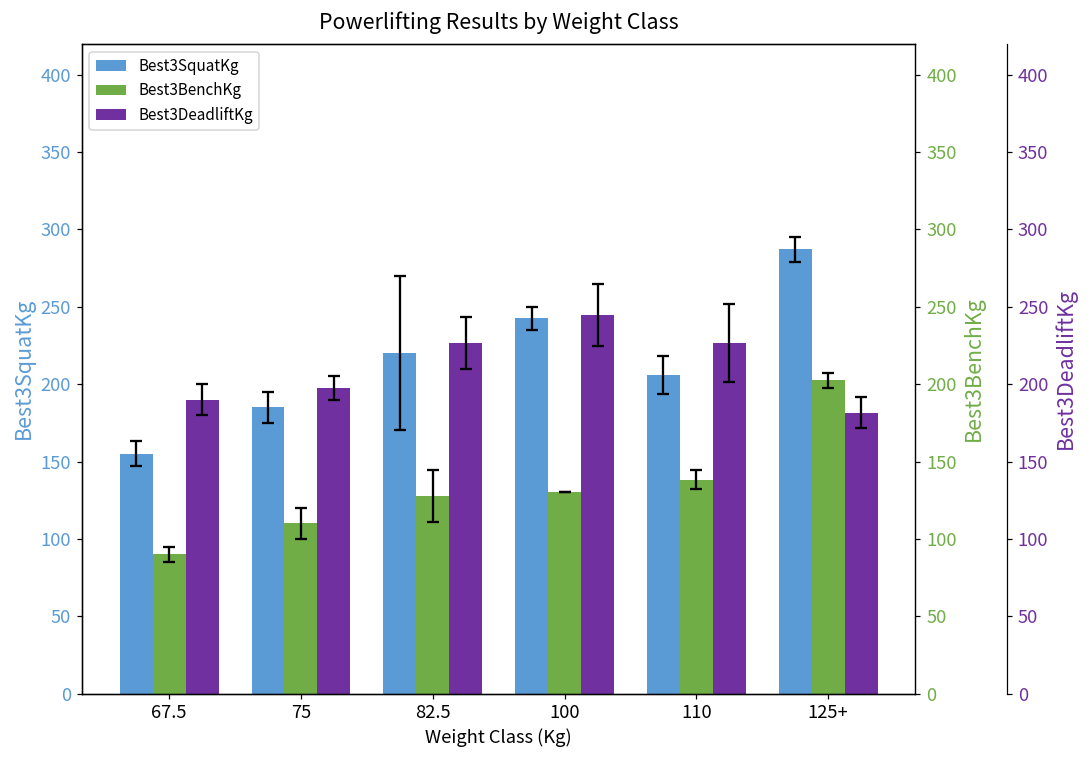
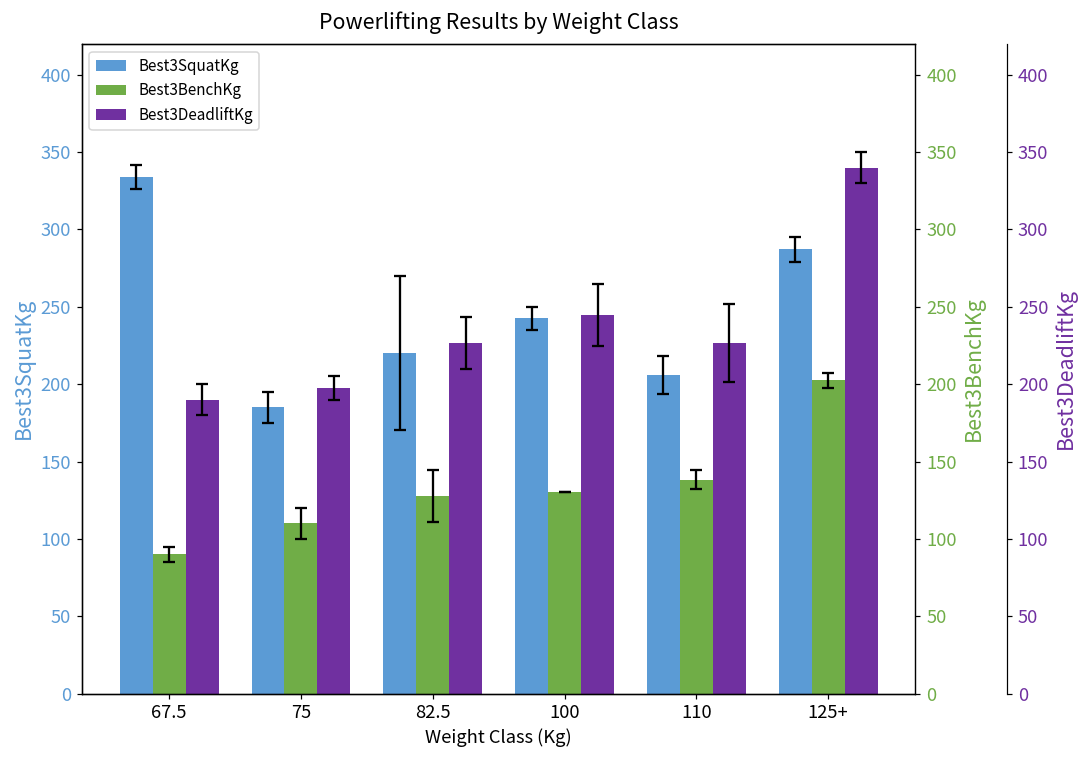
Best3SquatKg, 67.5: 155 -> 334
Best3DeadliftKg, 125+: 182 -> 340
